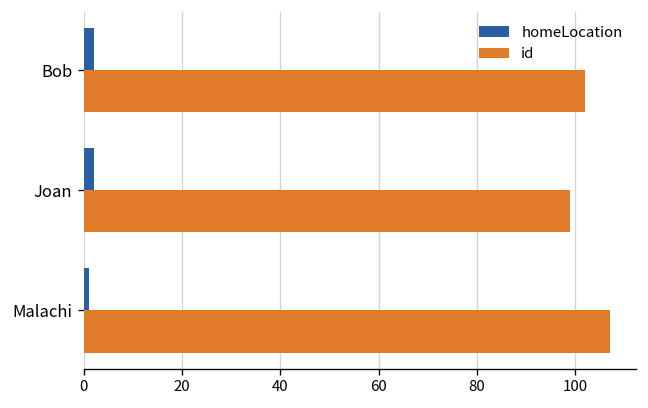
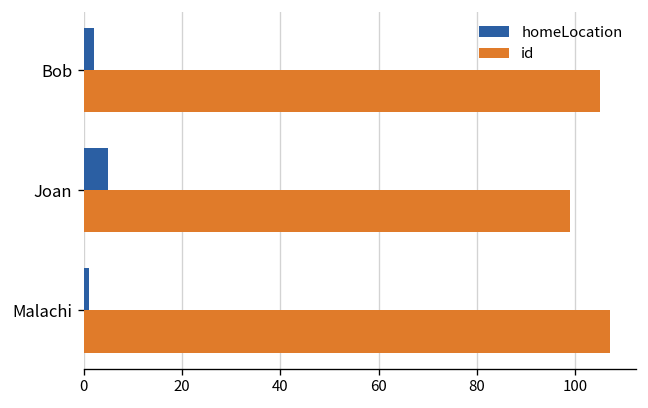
id, Bob: 102 -> 105
homeLocation, Joan: 2 -> 5
